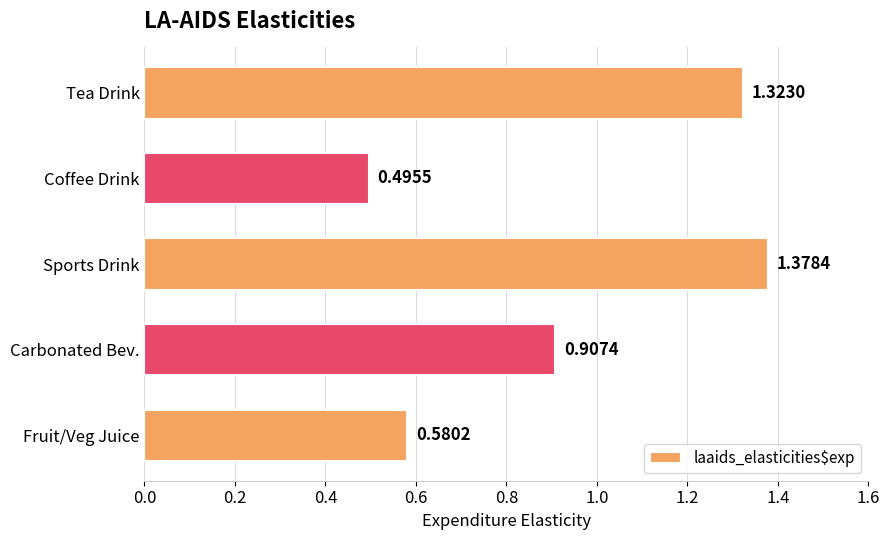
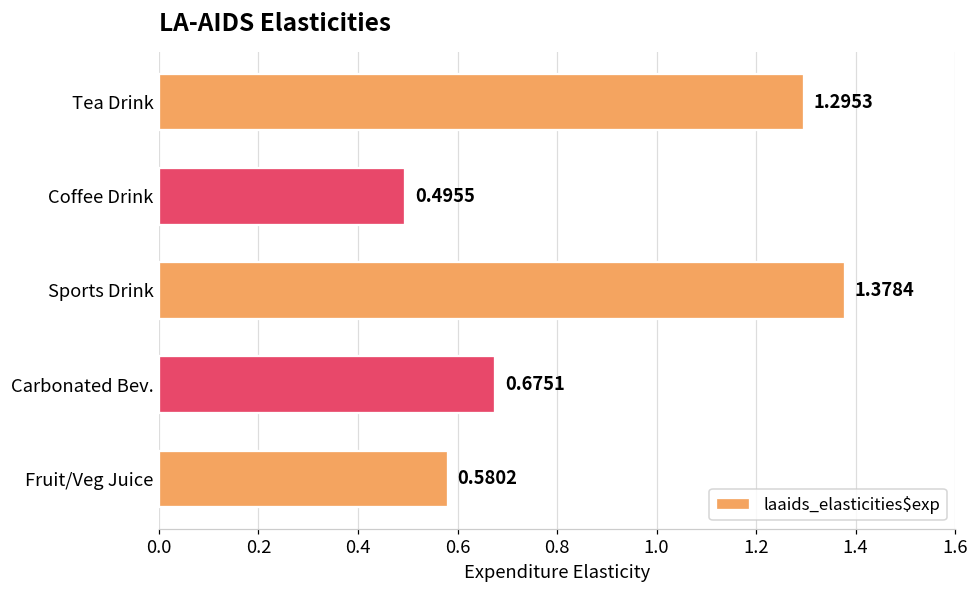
Tea Drink: 1.3230 -> 1.2953
Carbonated Bev.: 0.9074 -> 0.6751
